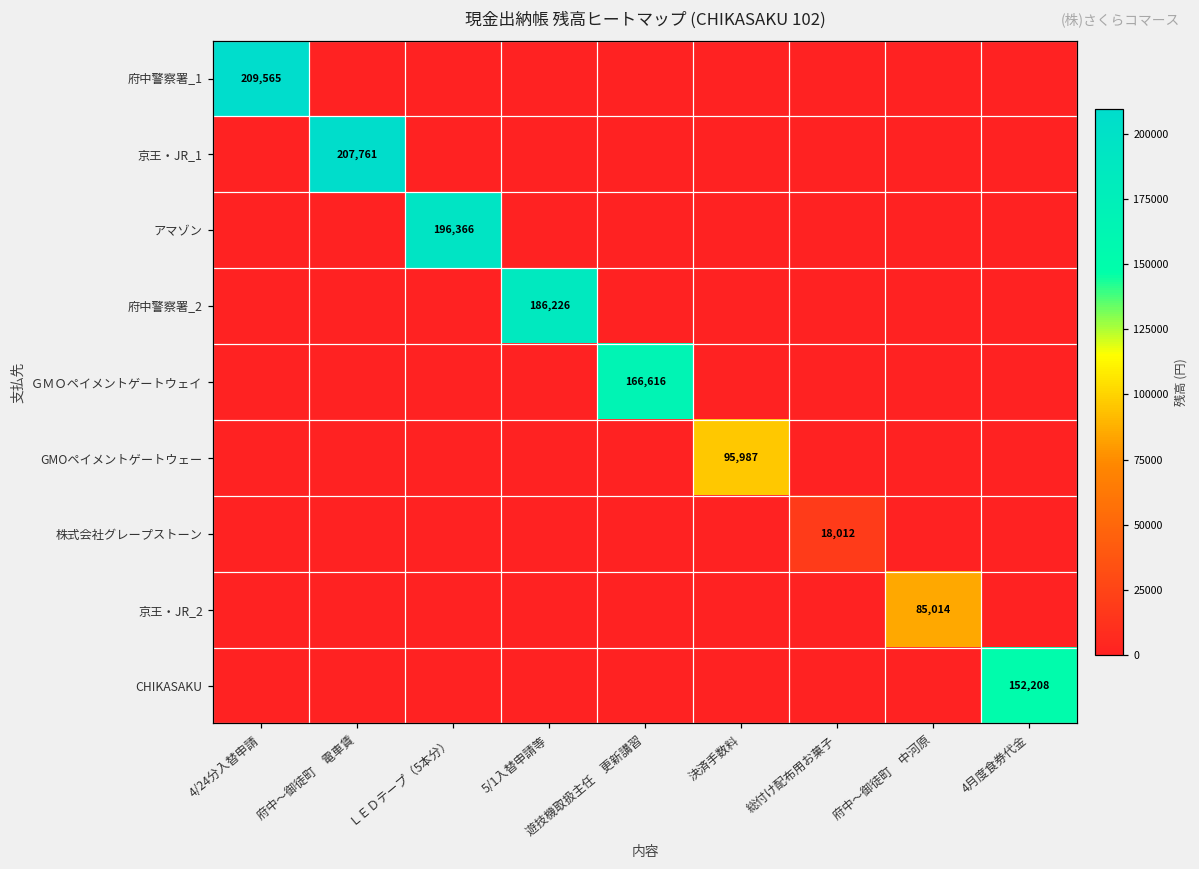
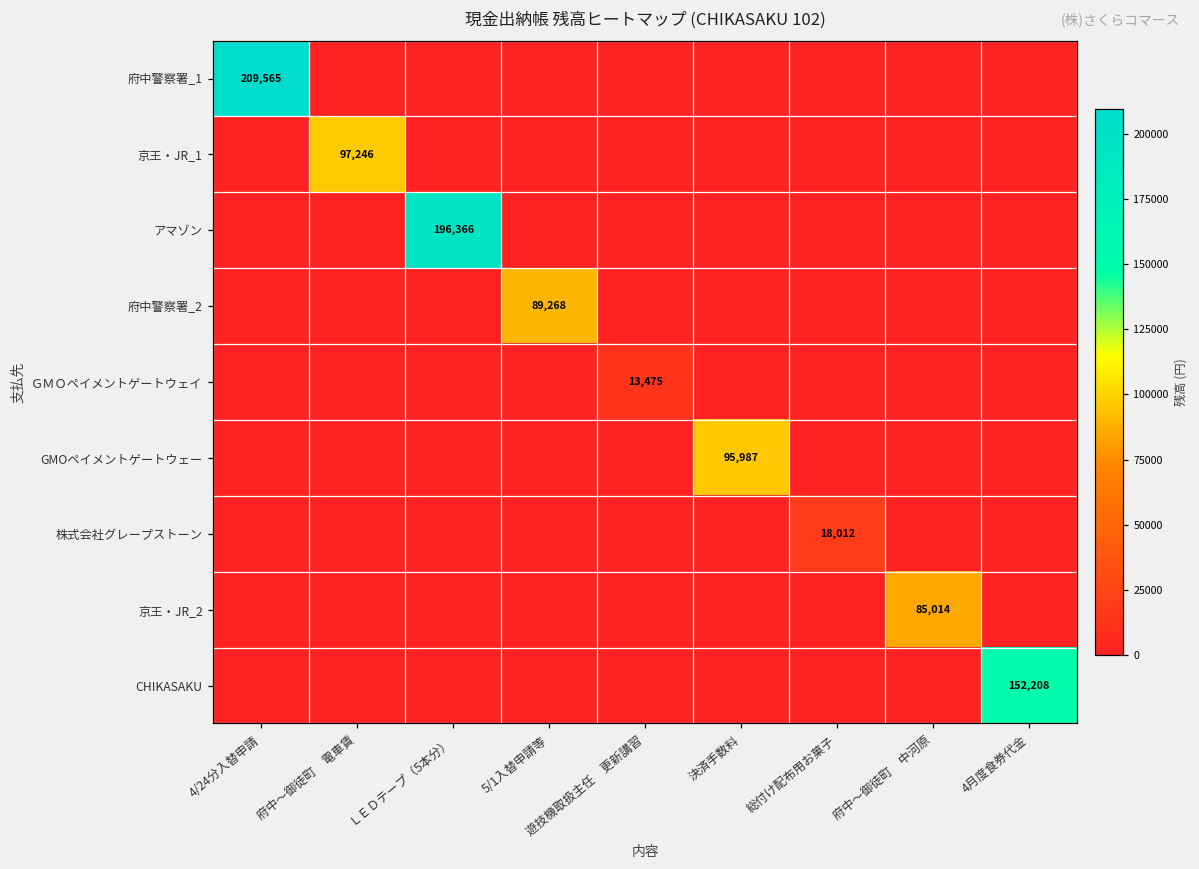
京王・JR_1, 府中～御徒町 電車賃: 207,761 -> 97,246
府中警察署_2, 5/1入替申請等: 186,226 -> 89,268
ＧＭＯペイメントゲートウェイ, 遊技機取扱主任 更新講習: 166,616 -> 13,475
